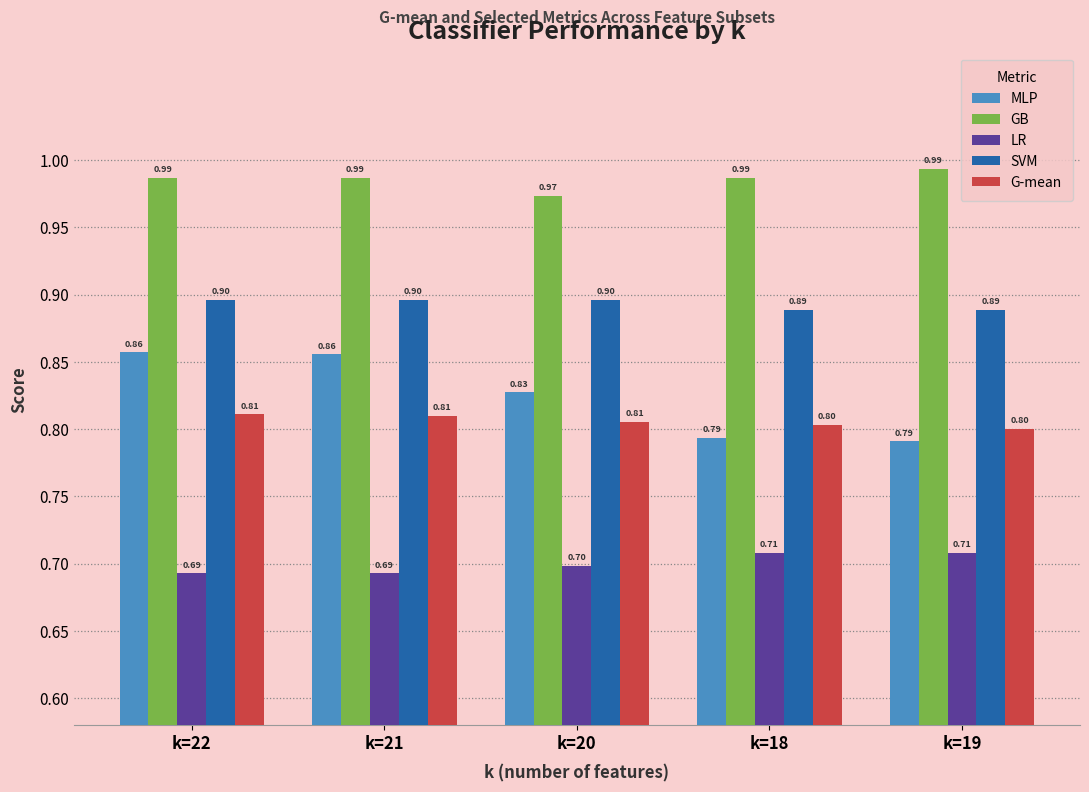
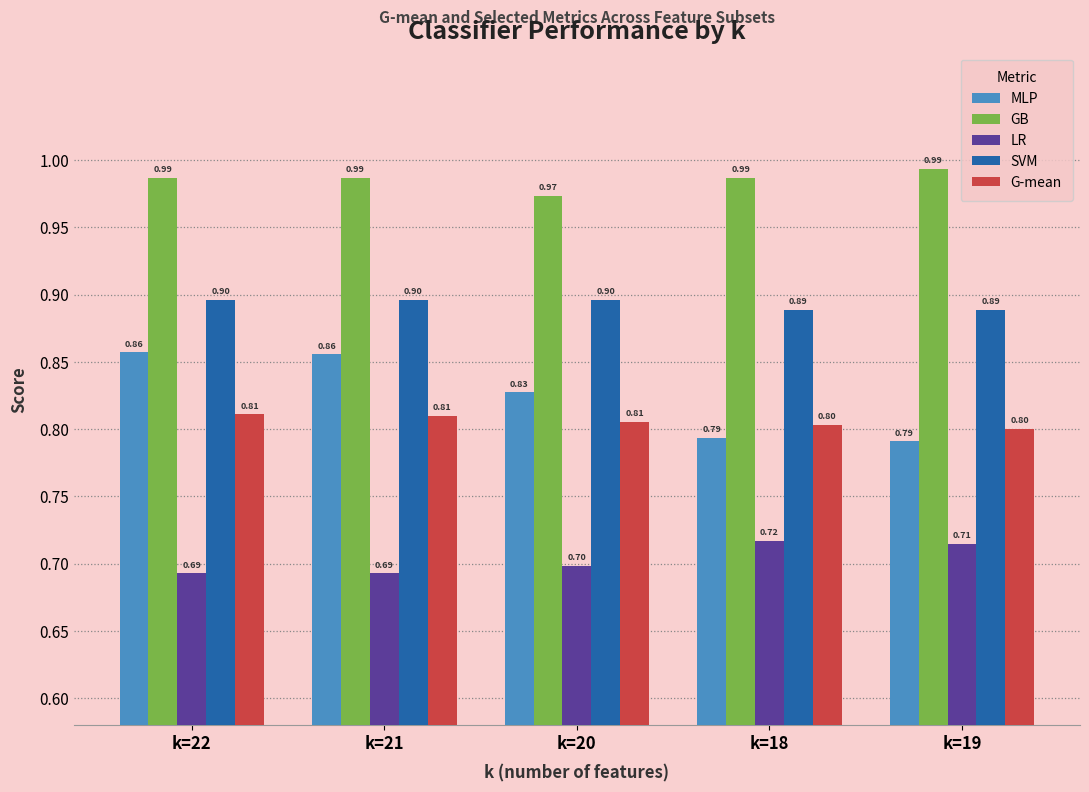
LR, k=18: 0.71 -> 0.72
LR, k=19: 0.708 -> 0.715
